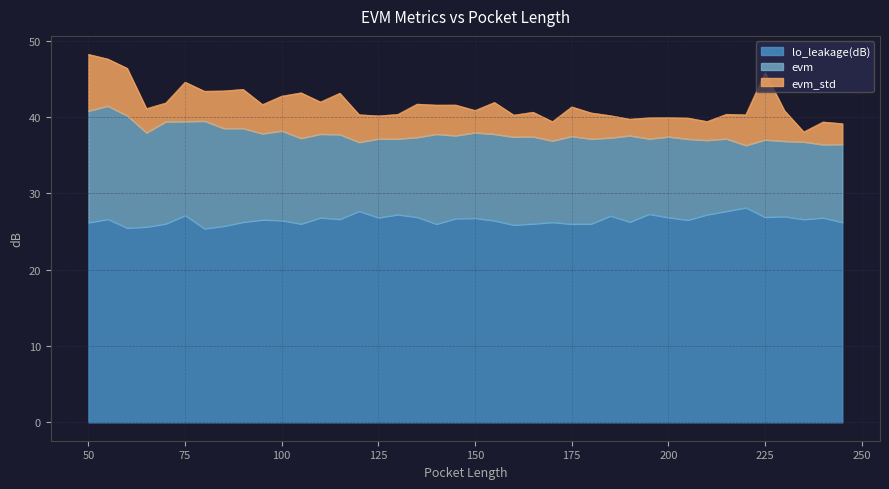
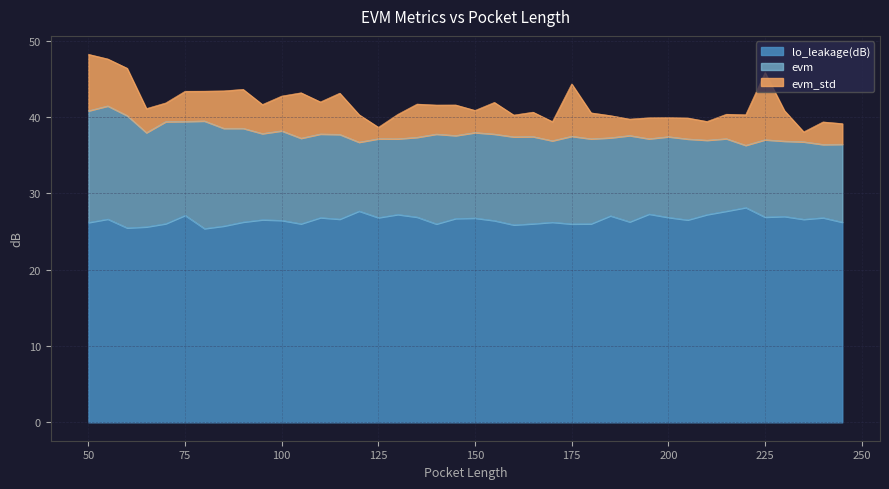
evm_std, 75: 5 -> 4
evm_std, 125: 3 -> 2
evm_std, 175: 4 -> 7
